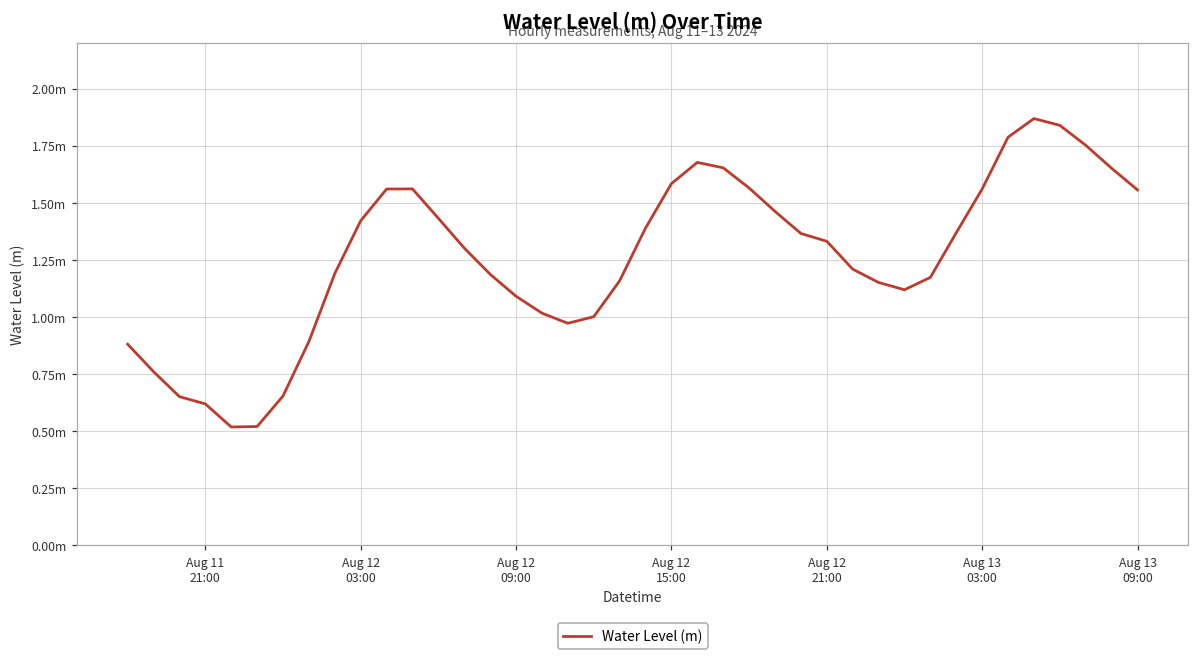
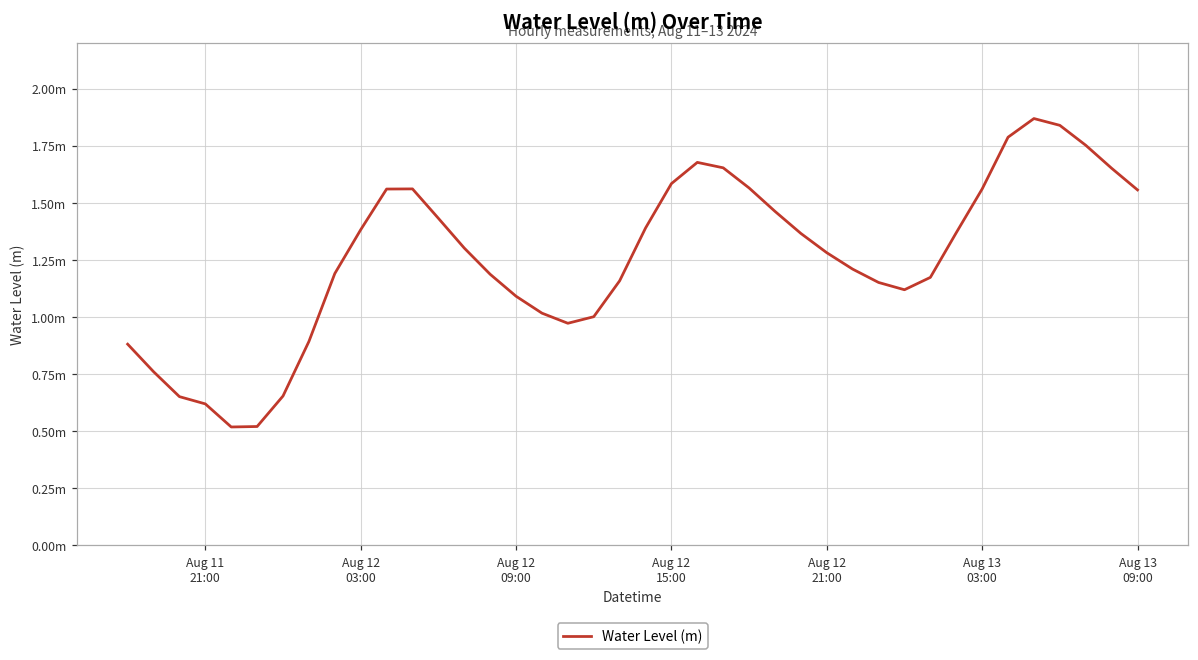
Aug 12 03:00: 1.42m -> 1.38m
Aug 12 21:00: 1.33m -> 1.28m
